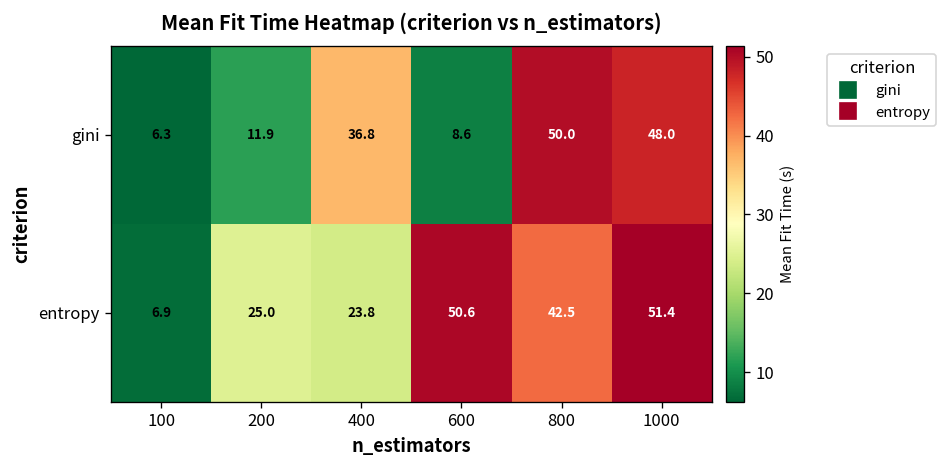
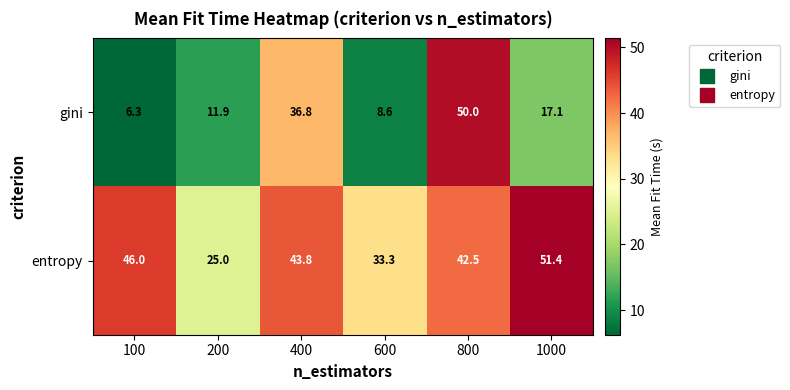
gini, 1000: 48.0 -> 17.1
entropy, 100: 6.9 -> 46.0
entropy, 400: 23.8 -> 43.8
entropy, 600: 50.6 -> 33.3
